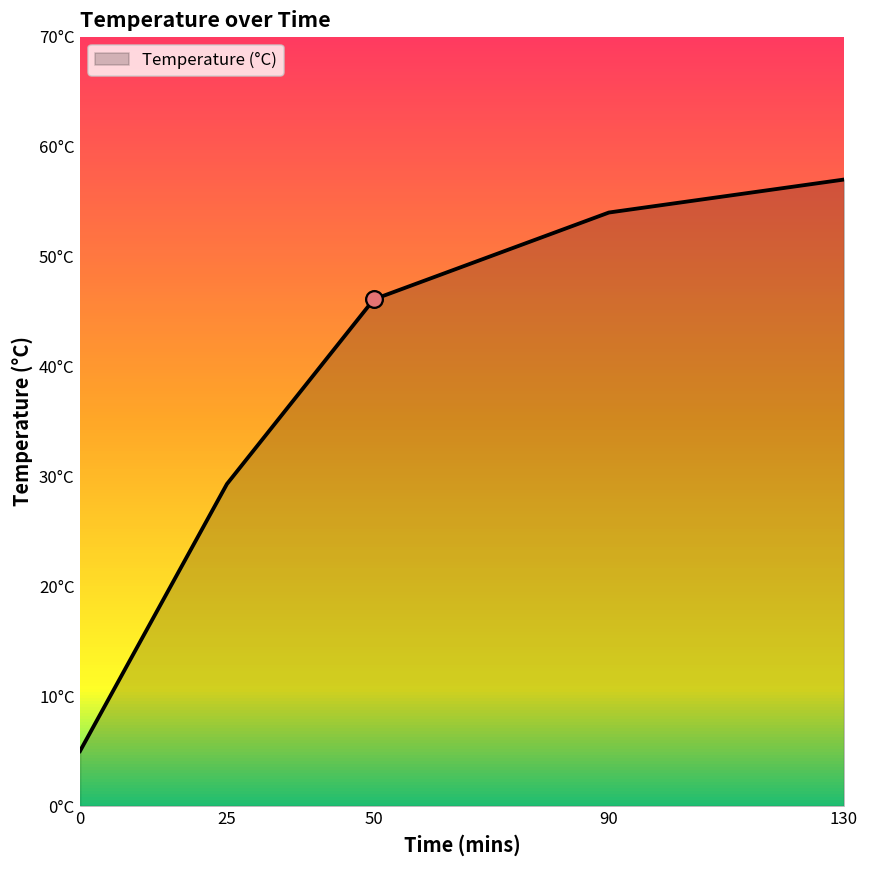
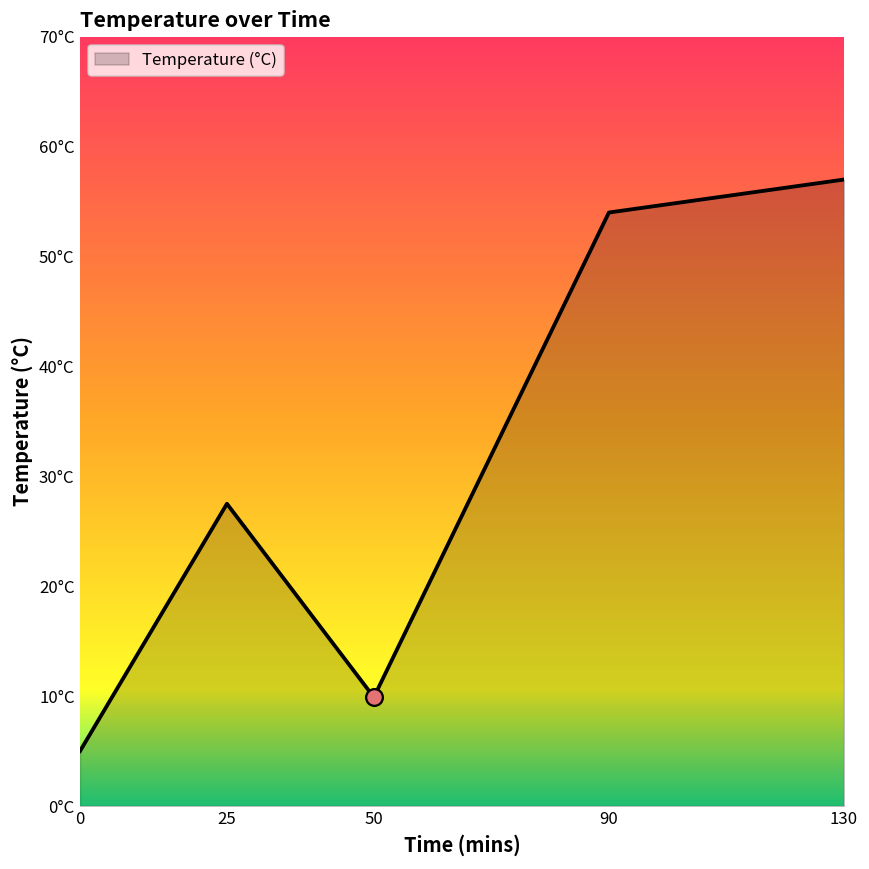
Temperature (°C), 25: 29°C -> 28°C
Temperature (°C), 50: 46°C -> 10°C
